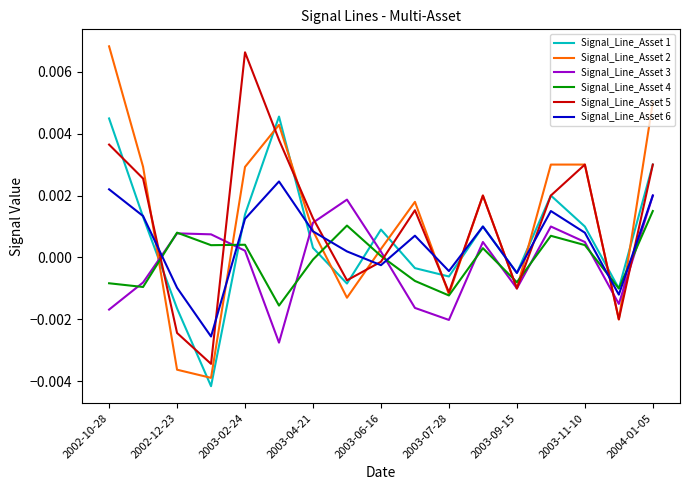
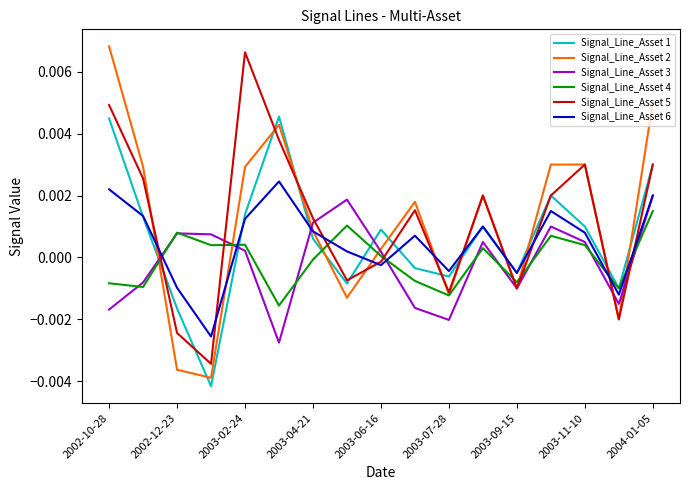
Signal_Line_Asset 5, 2002-10-28: 0.0036 -> 0.0049
Signal_Line_Asset 1, 2003-04-21: 0.0003 -> 0.0006
